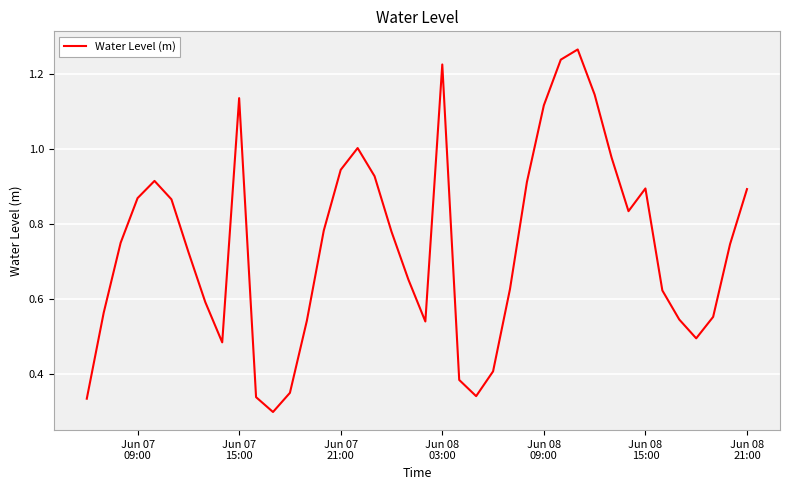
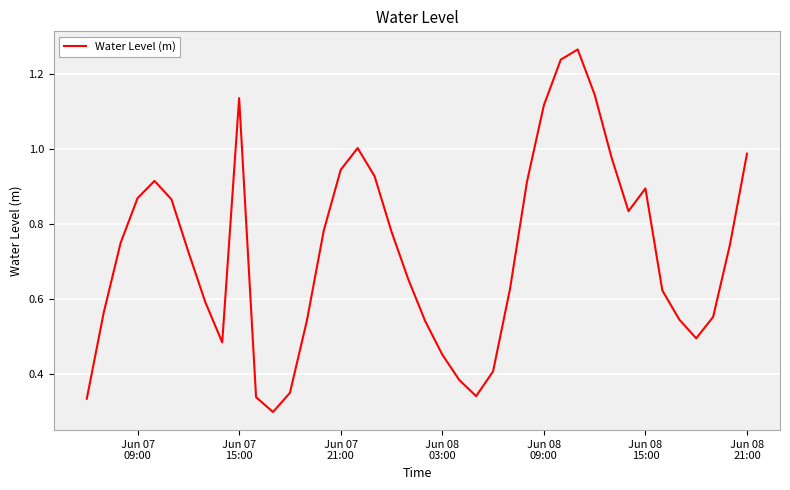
Jun 08 03:00: 1.22 -> 0.45
Jun 08 21:00: 0.89 -> 0.99
